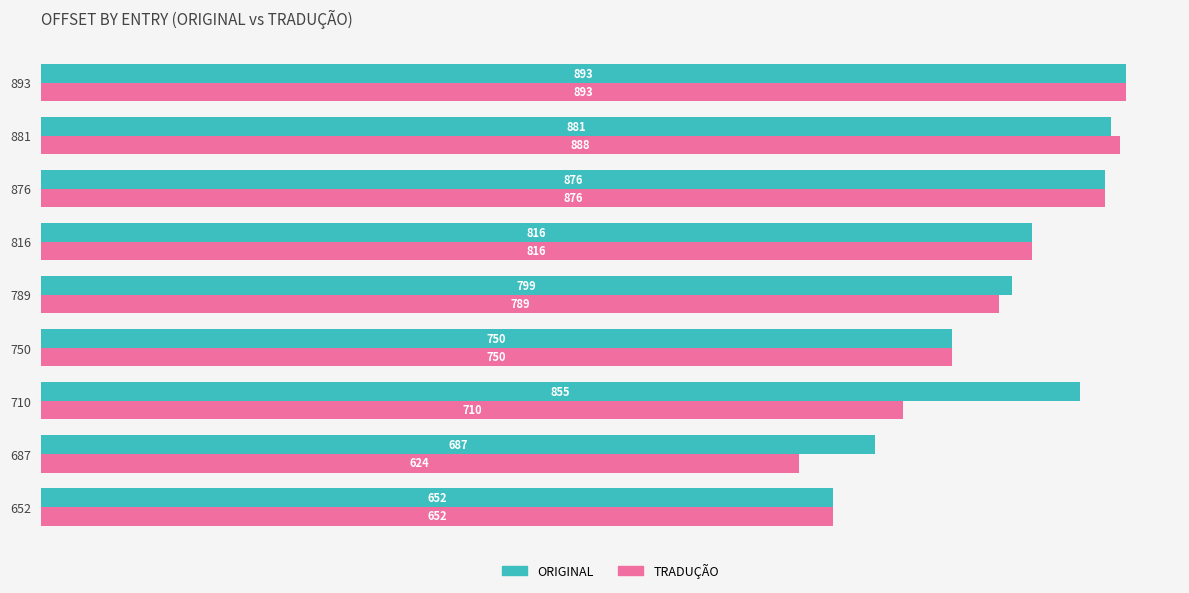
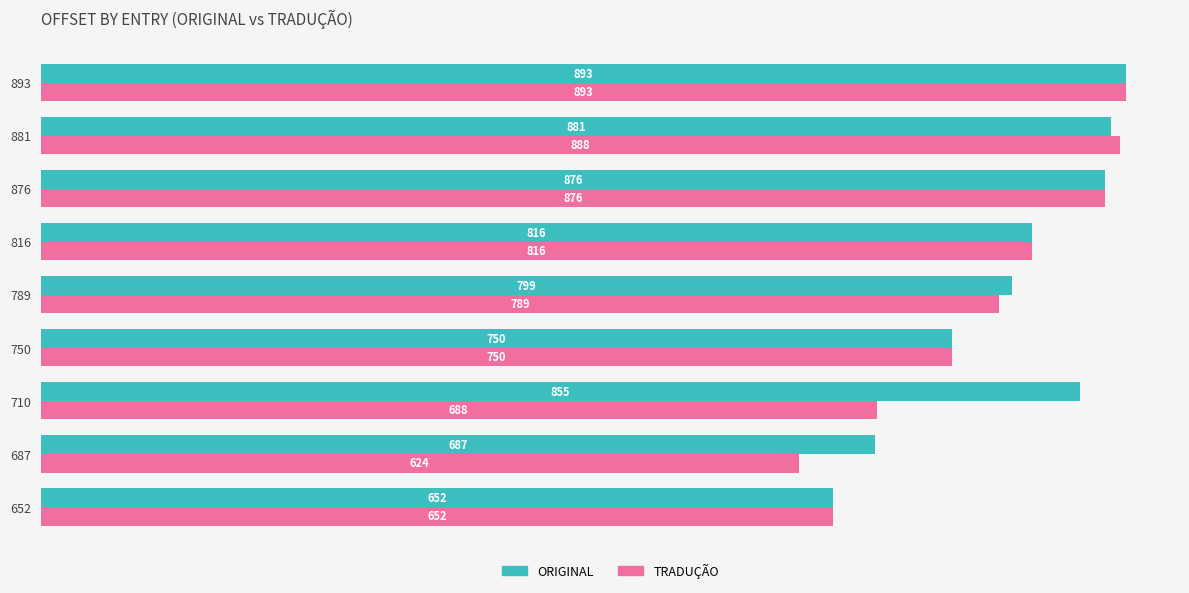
TRADUÇÃO, 710: 710 -> 688
